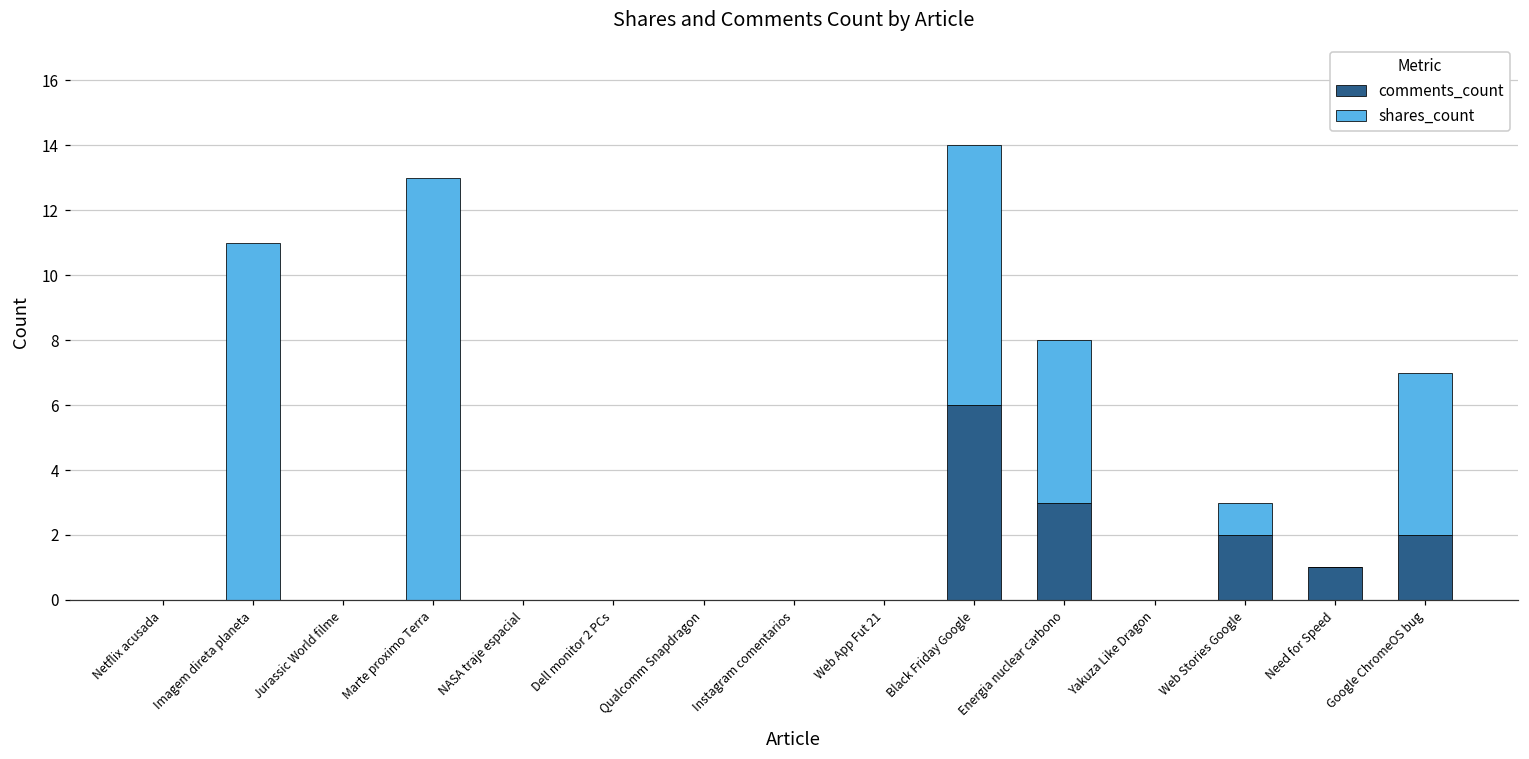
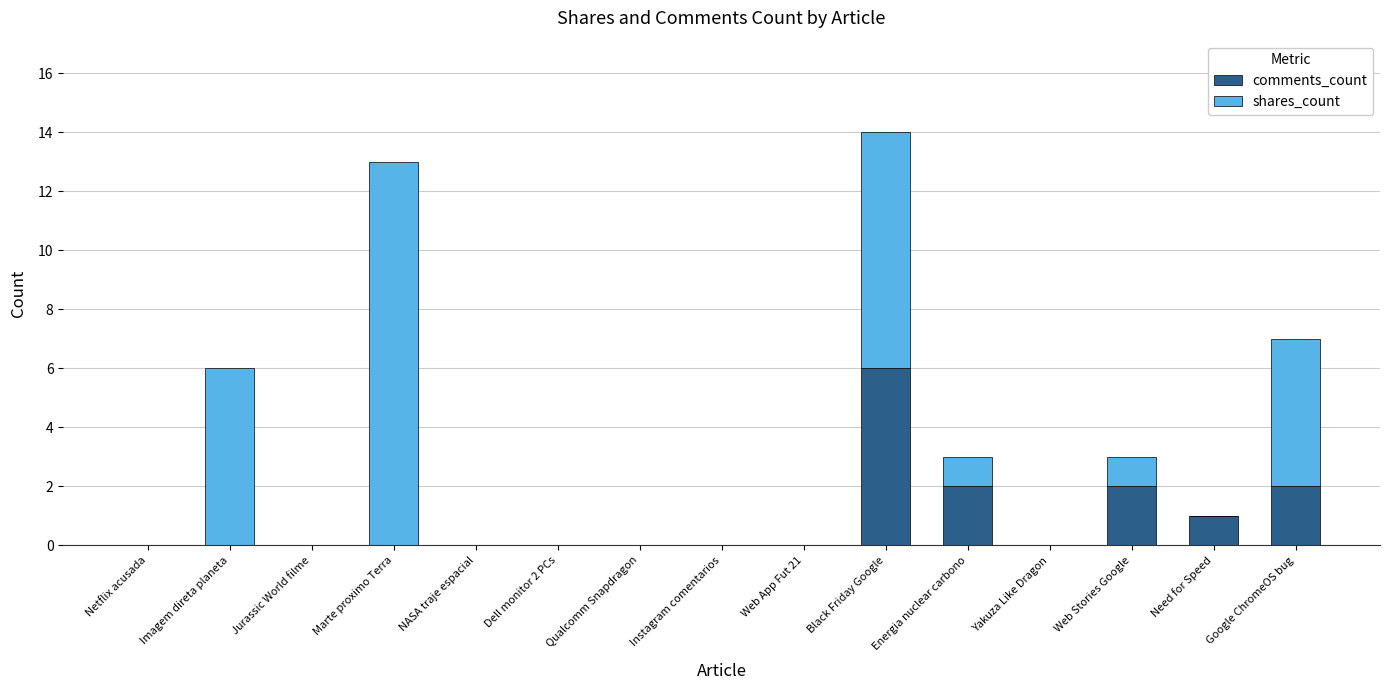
shares_count, Imagem direta planeta: 11 -> 6
comments_count, Energia nuclear carbono: 3 -> 2
shares_count, Energia nuclear carbono: 5 -> 1
